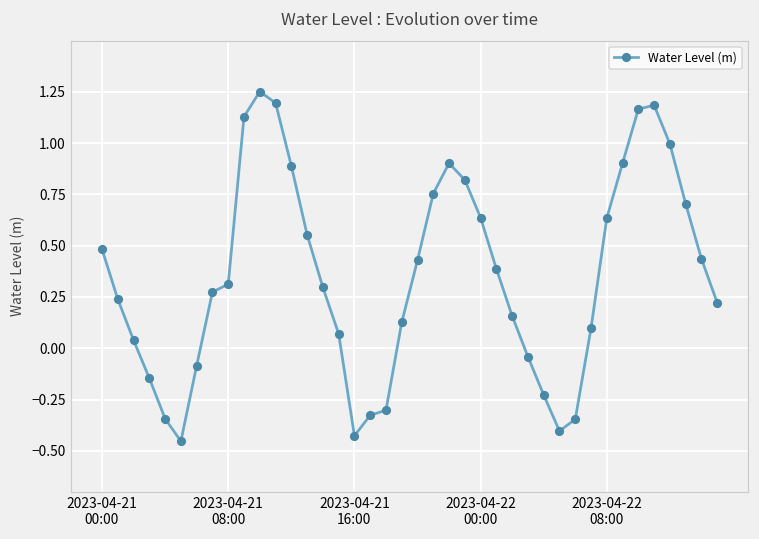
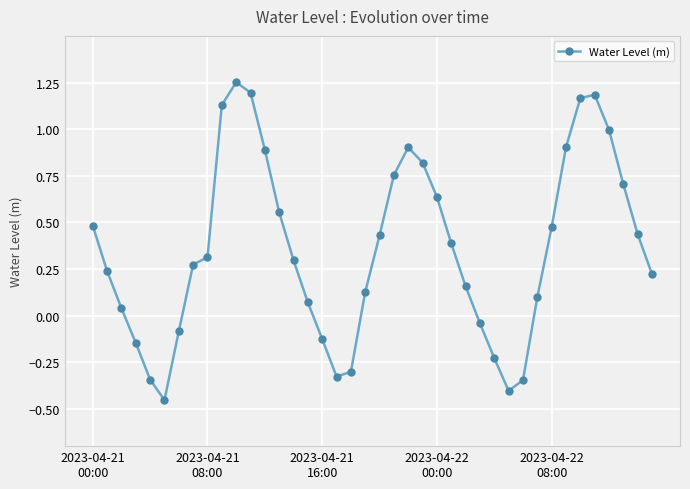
2023-04-21 16:00: -0.43 -> -0.13
2023-04-22 08:00: 0.64 -> 0.47
